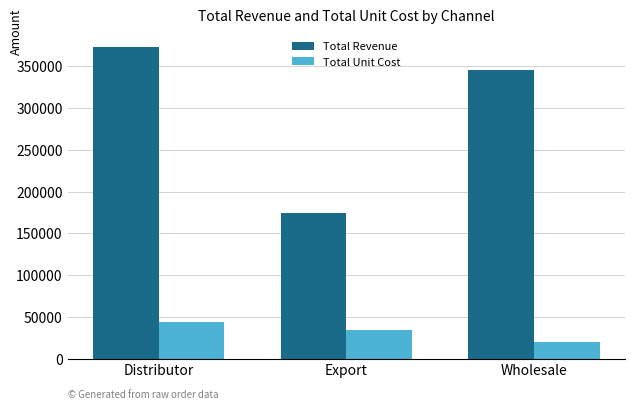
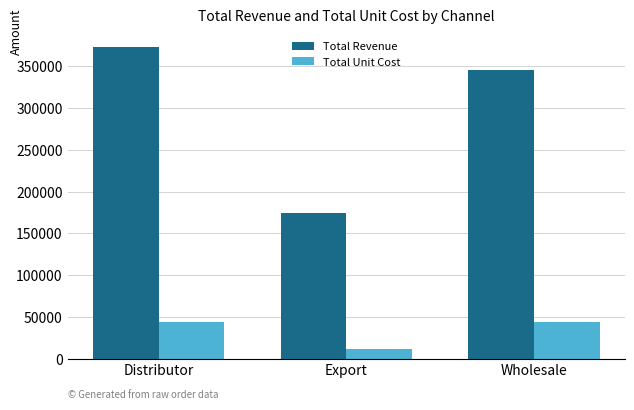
Total Unit Cost, Export: 30000 -> 10000
Total Unit Cost, Wholesale: 20000 -> 40000
